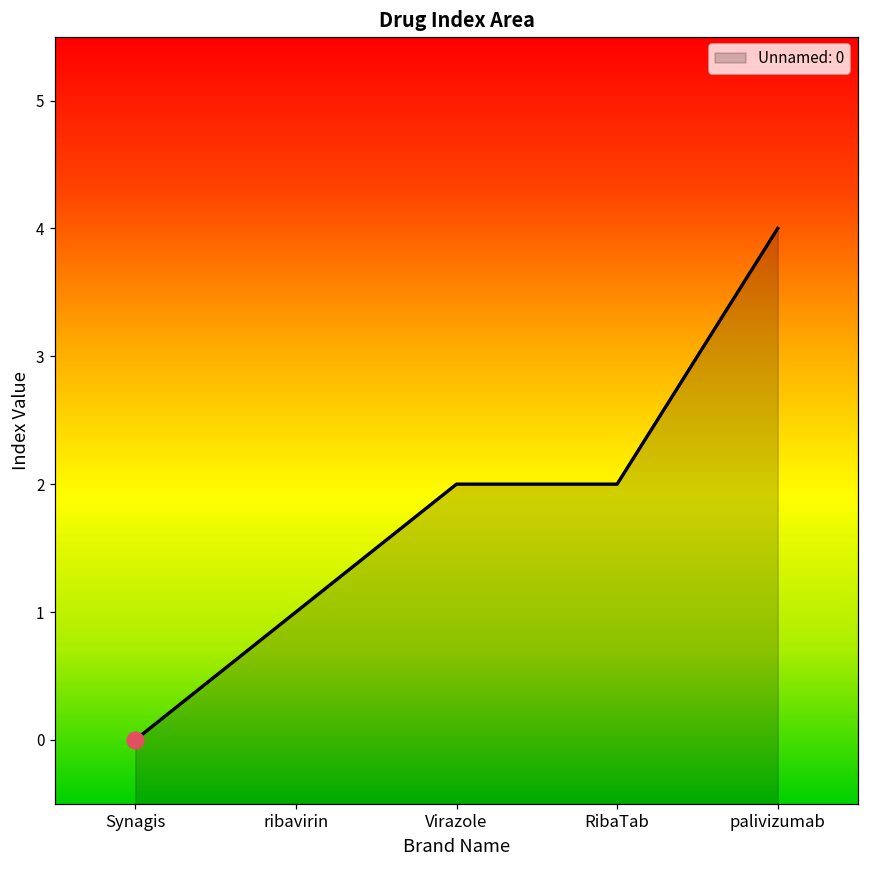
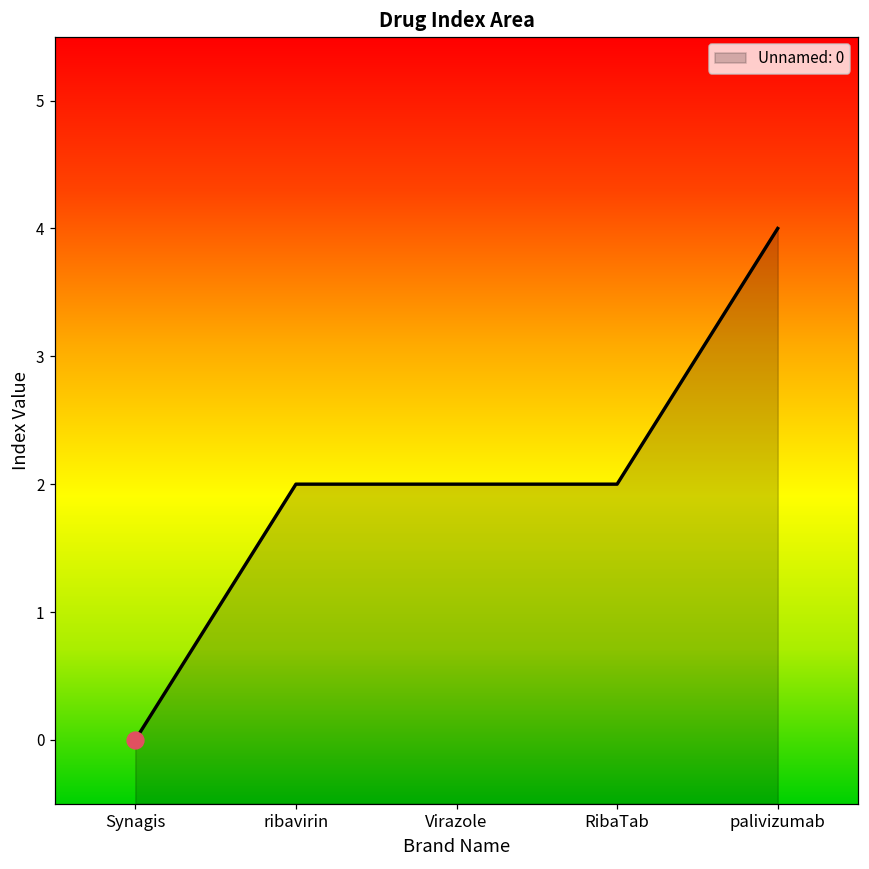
Unnamed: 0, ribavirin: 1 -> 2
